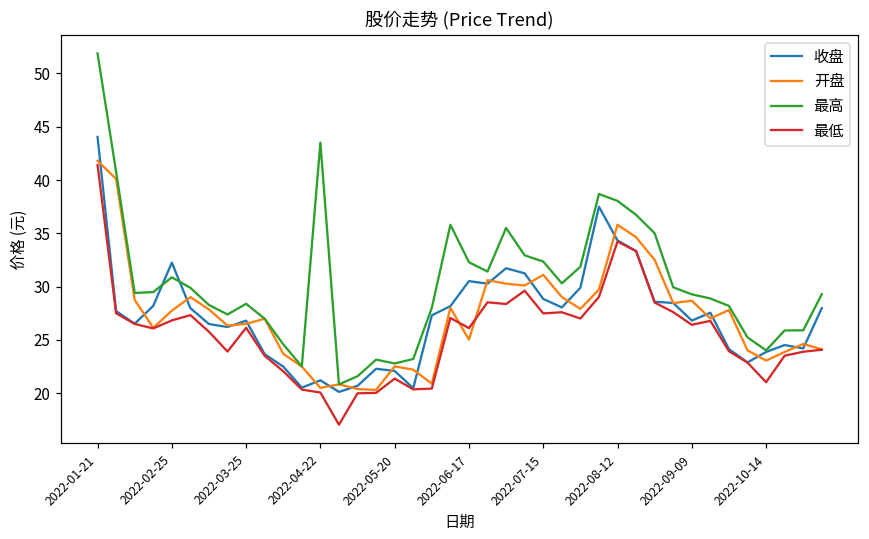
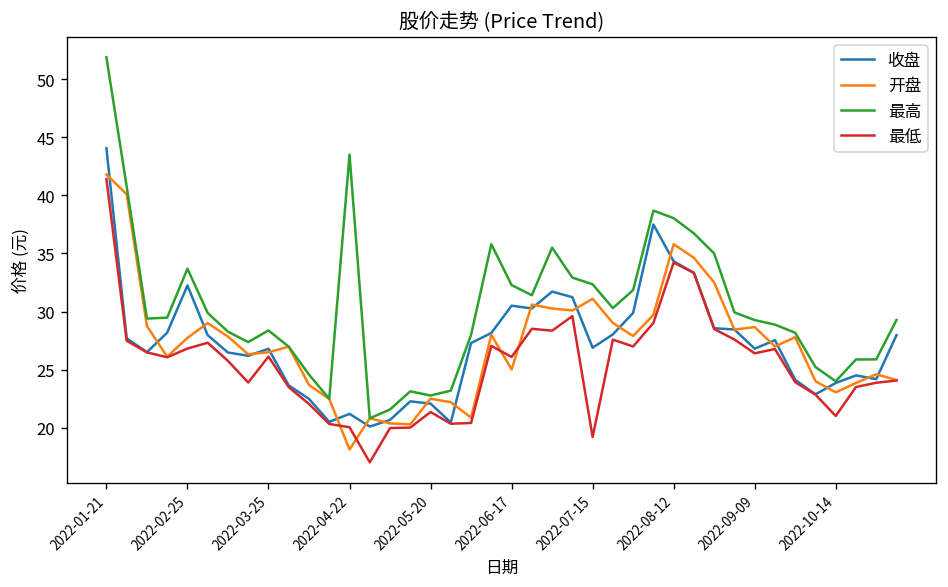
最高, 2022-02-25: 31 -> 34
开盘, 2022-04-22: 20 -> 18
收盘, 2022-07-15: 29 -> 27
最低, 2022-07-15: 27 -> 19
